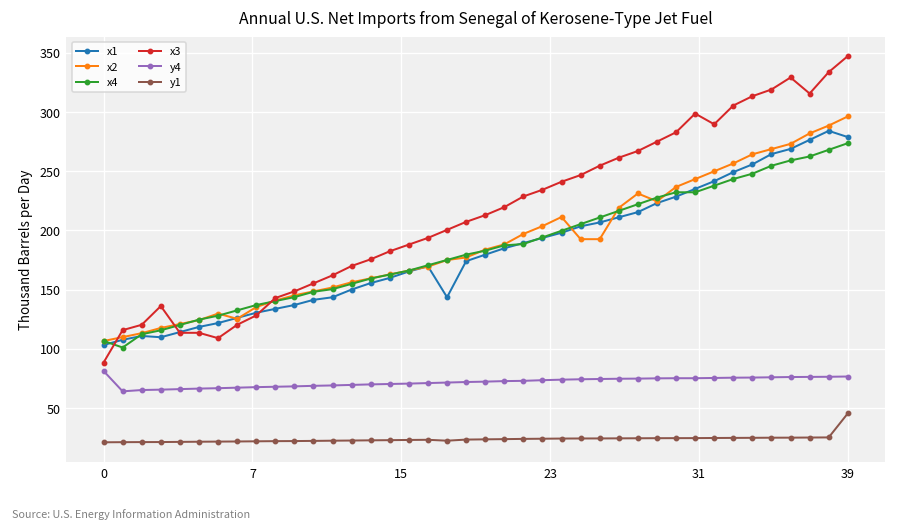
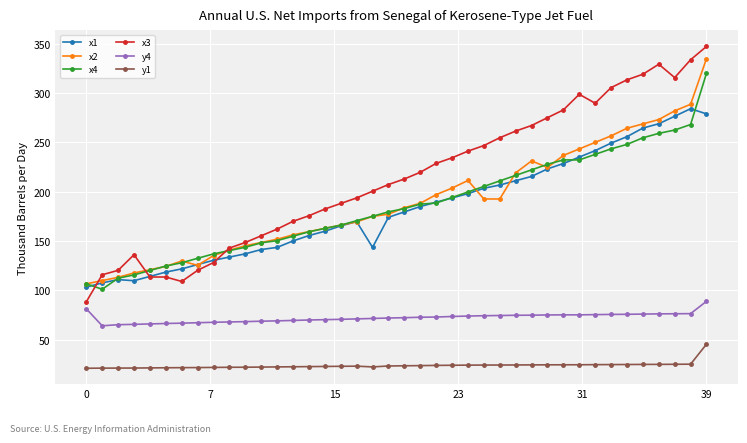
x2, 39: 300 -> 330
x4, 39: 270 -> 320
y4, 39: 80 -> 90
